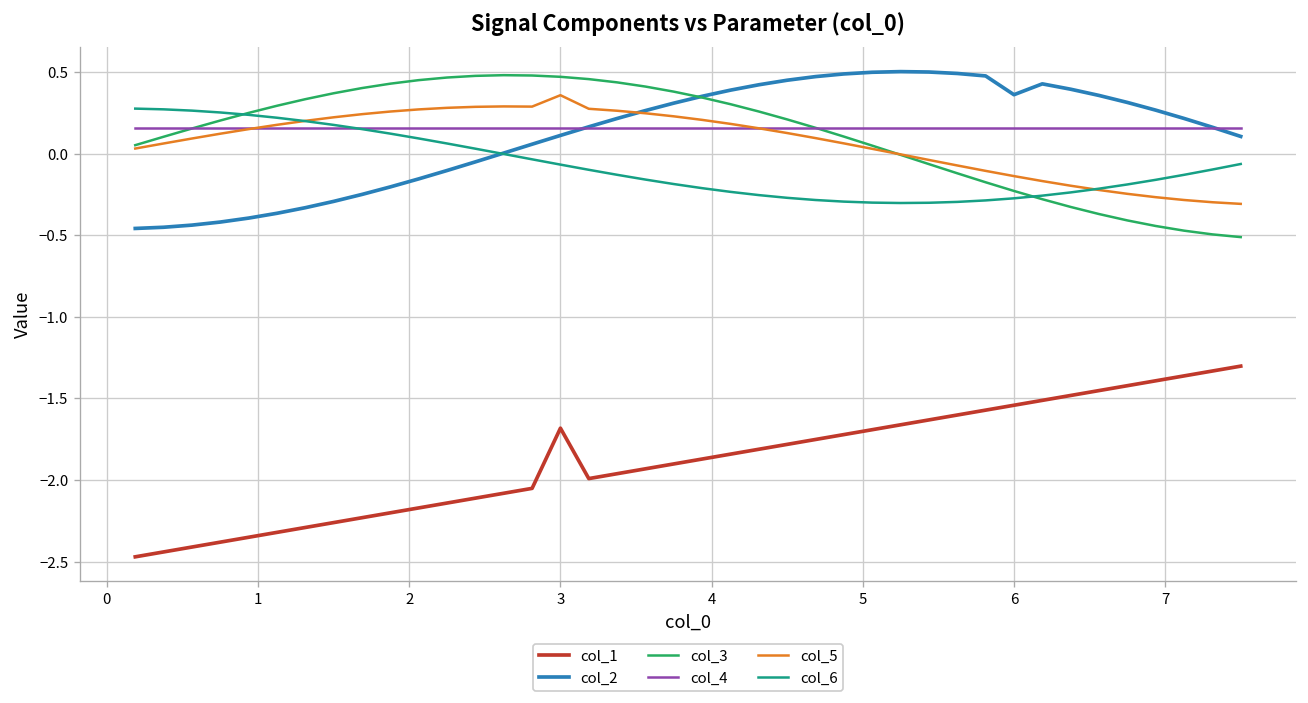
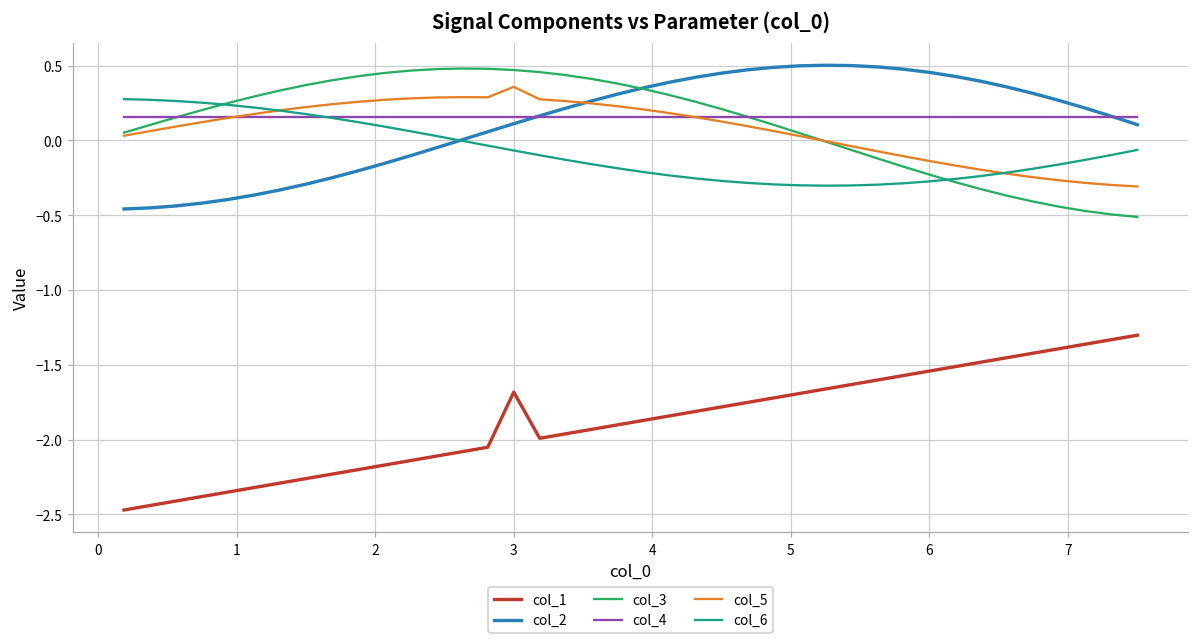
col_2, 6: 0.36 -> 0.45
